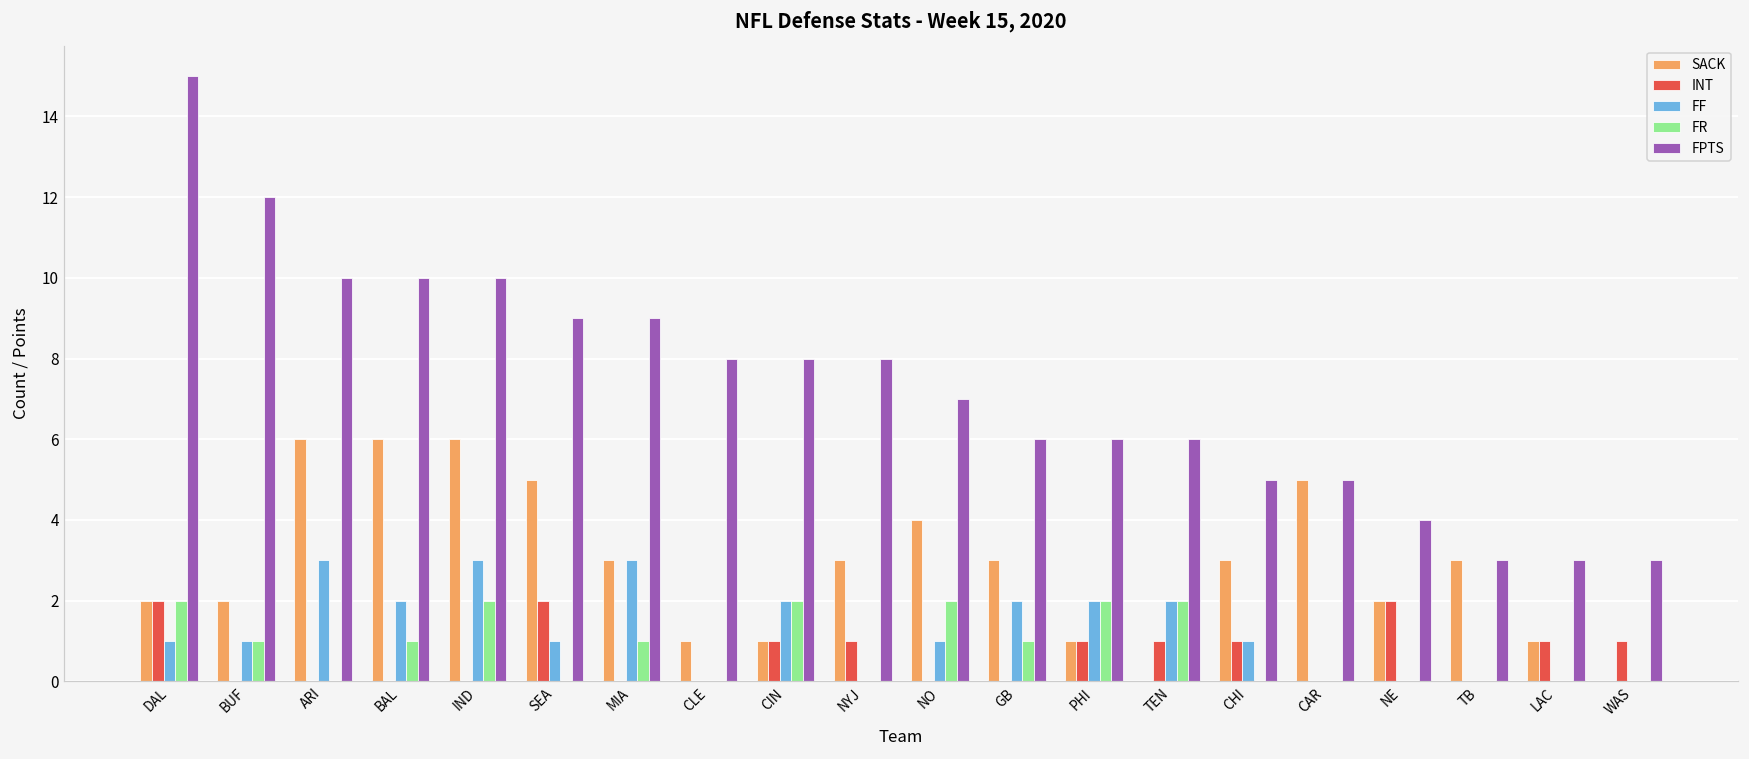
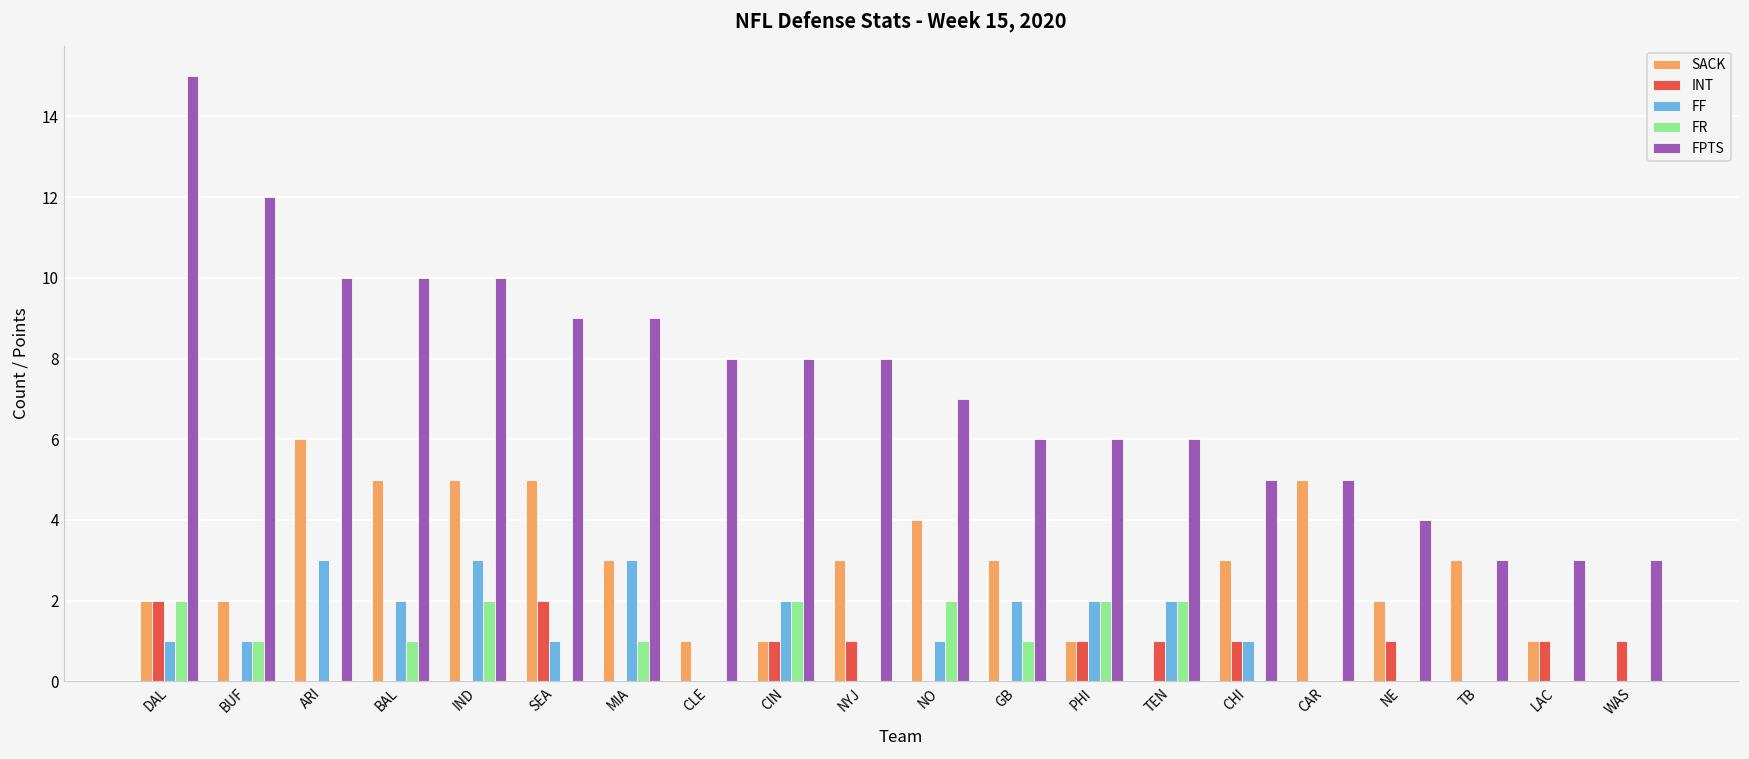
SACK, BAL: 6 -> 5
SACK, IND: 6 -> 5
INT, NE: 2 -> 1
